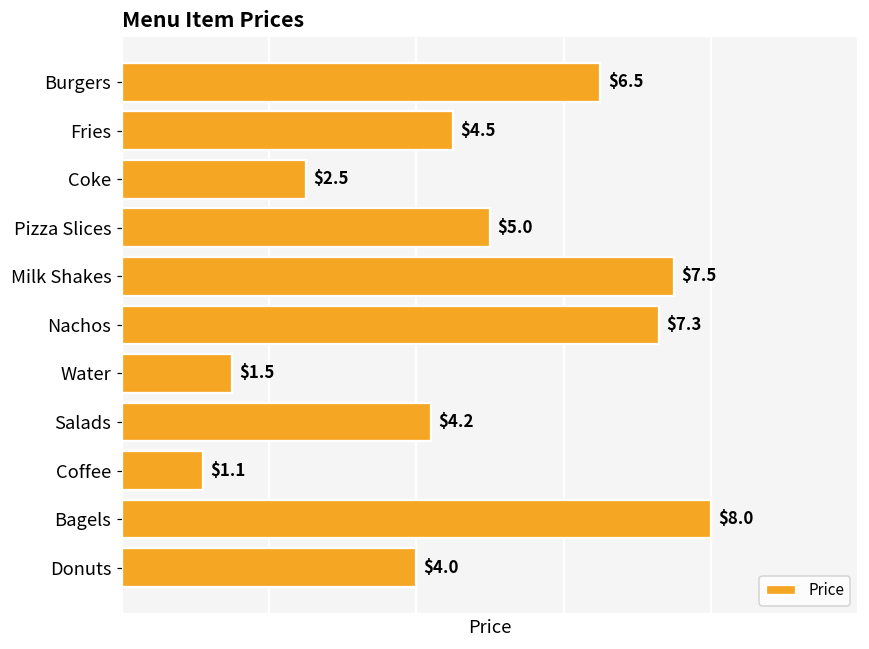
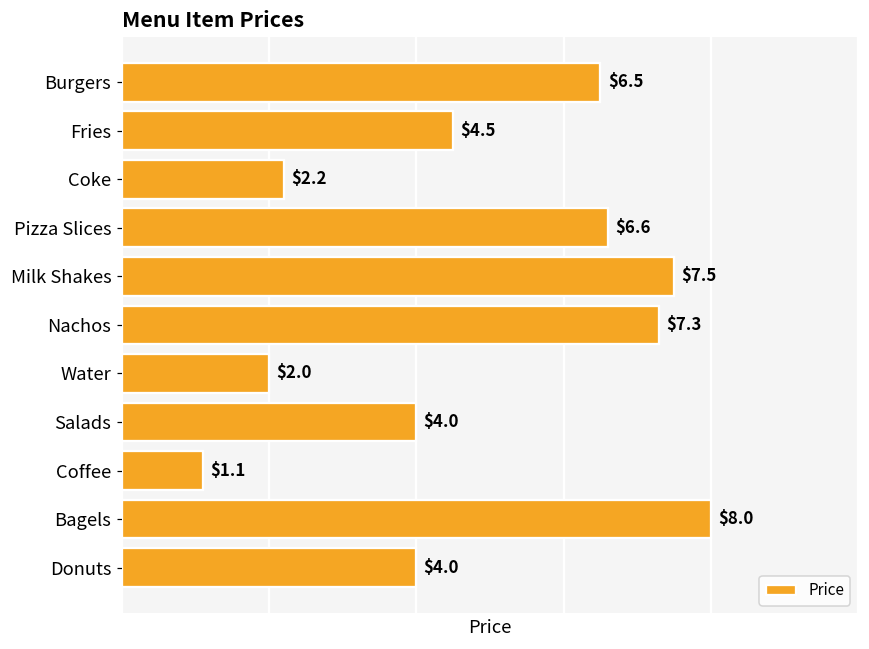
Coke: $2.5 -> $2.2
Pizza Slices: $5.0 -> $6.6
Water: $1.5 -> $2.0
Salads: $4.2 -> $4.0
